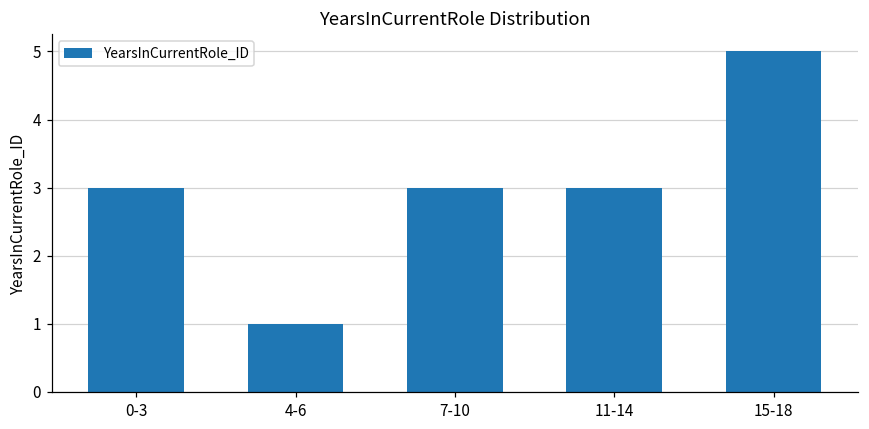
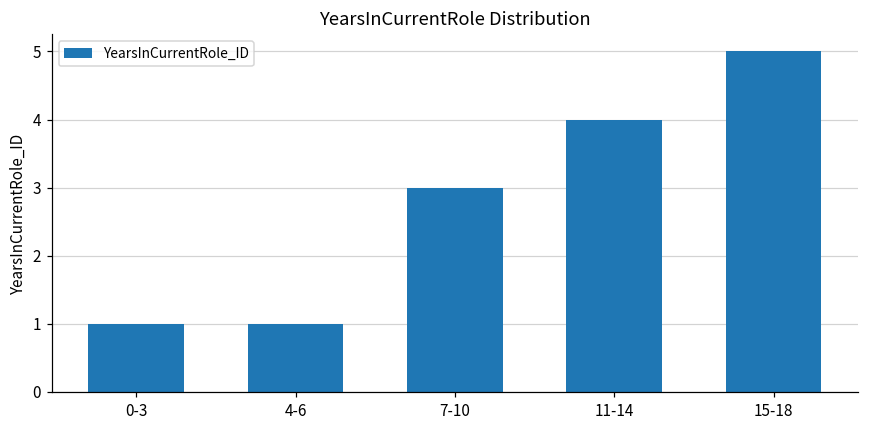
0-3: 3 -> 1
11-14: 3 -> 4
